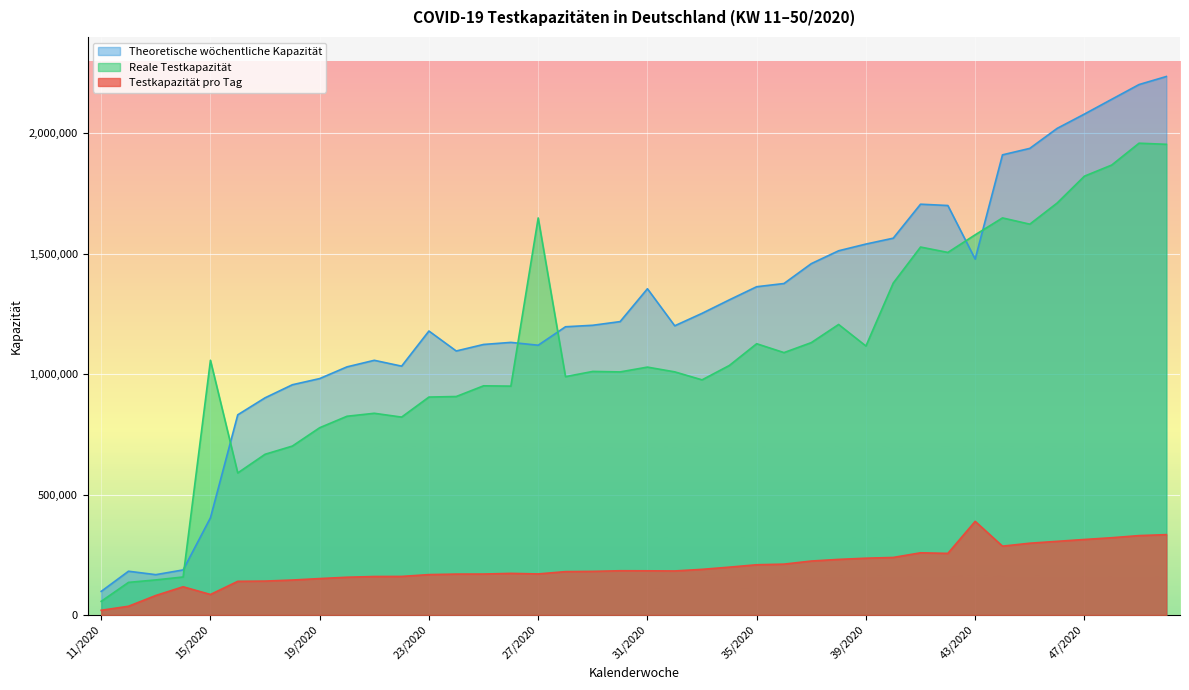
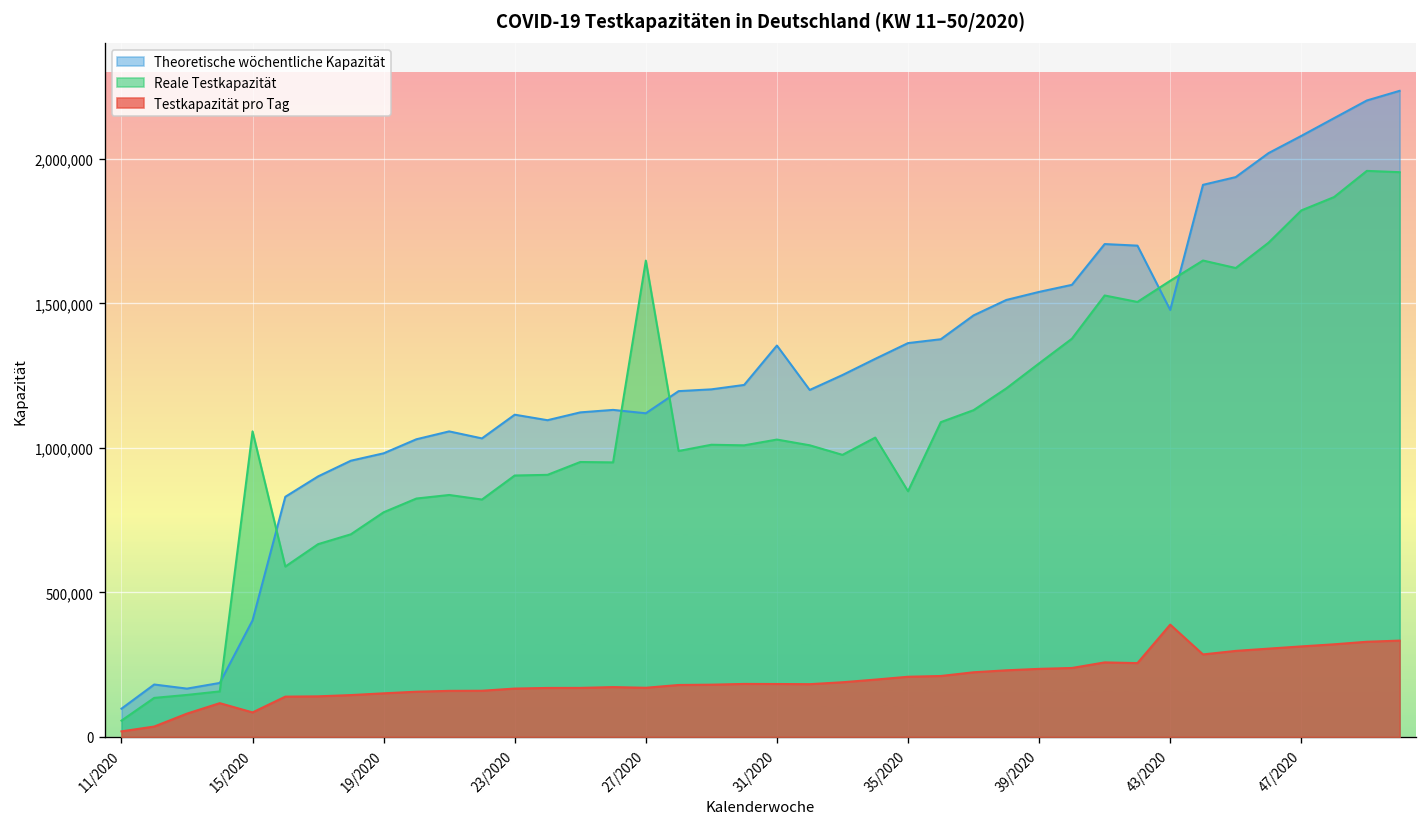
Theoretische wöchentliche Kapazität, 23/2020: 1,180,000 -> 1,120,000
Reale Testkapazität, 35/2020: 1,130,000 -> 850,000
Reale Testkapazität, 39/2020: 1,120,000 -> 1,290,000
